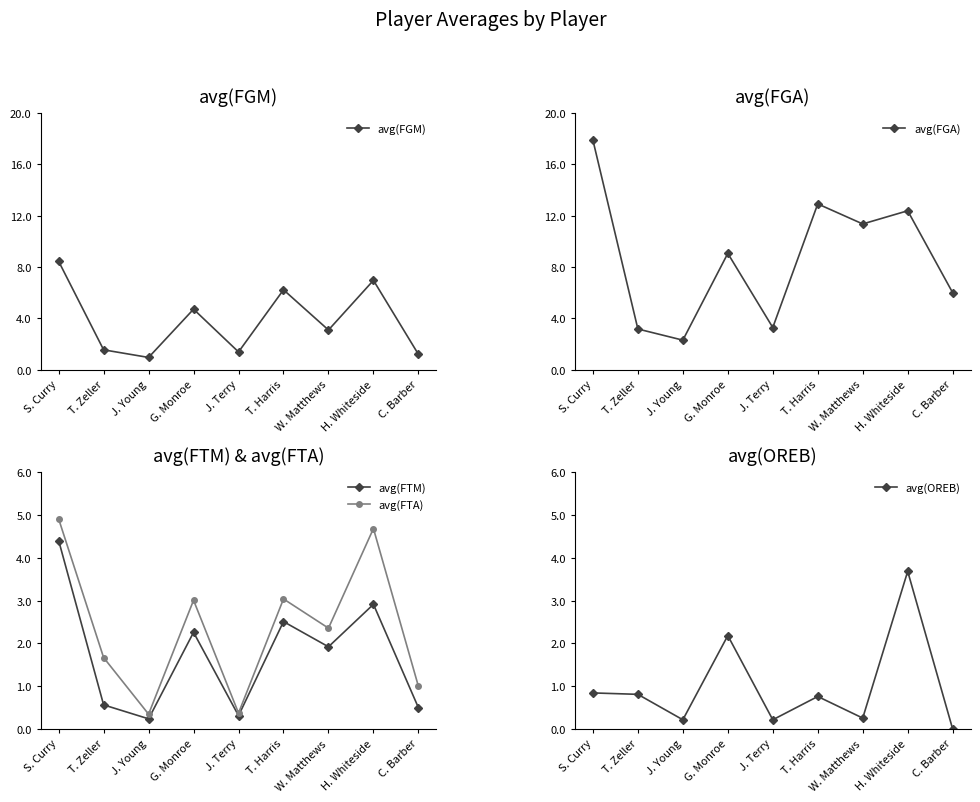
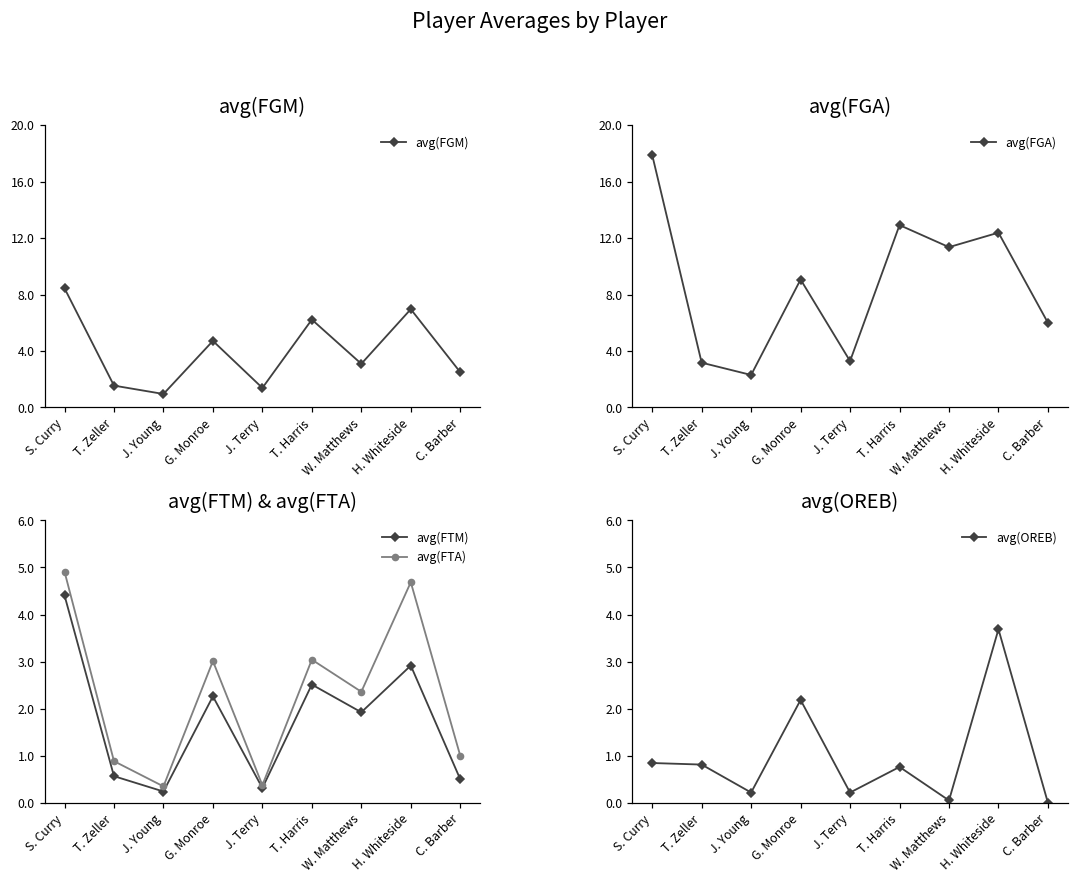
avg(FGM), C. Barber: 1.2 -> 2.5
avg(FTM) & avg(FTA), avg(FTA), T. Zeller: 1.7 -> 0.9
avg(OREB), W. Matthews: 0.3 -> 0.0
